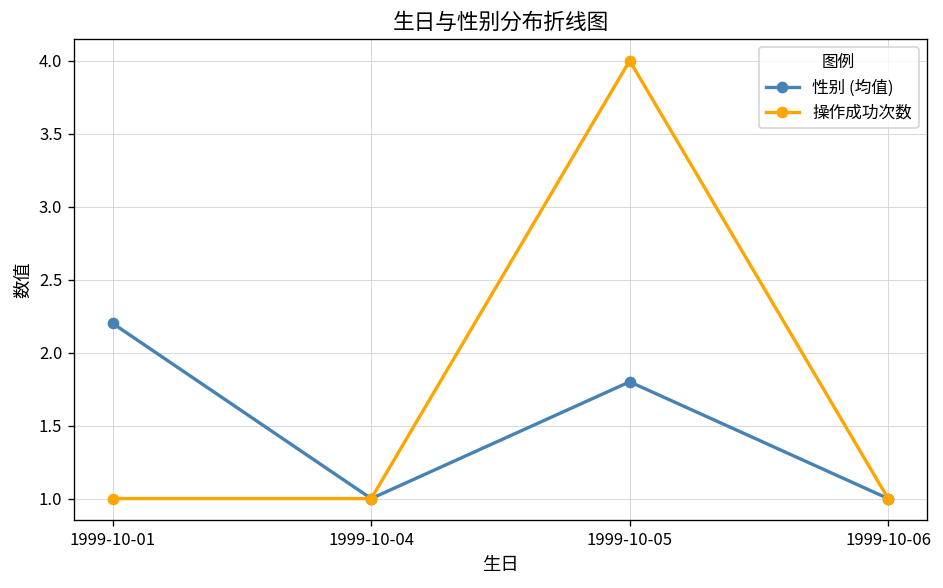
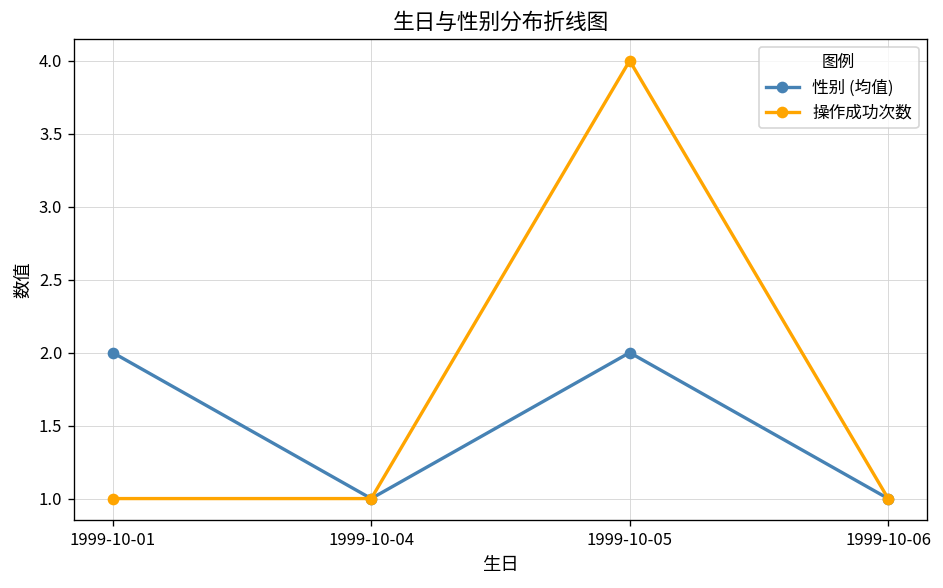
性别 (均值), 1999-10-01: 2.2 -> 2.0
性别 (均值), 1999-10-05: 1.8 -> 2.0
